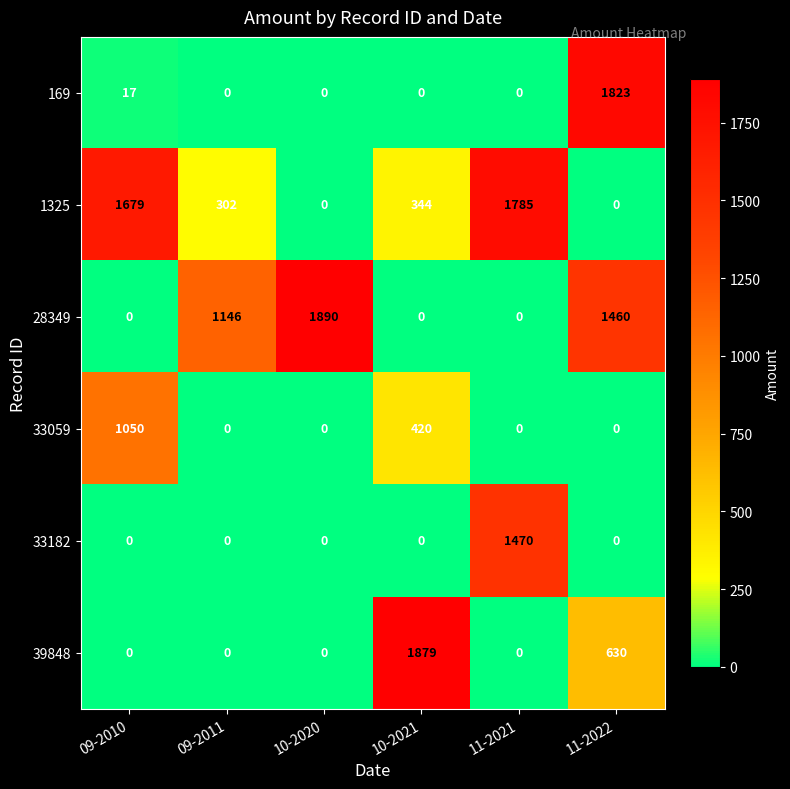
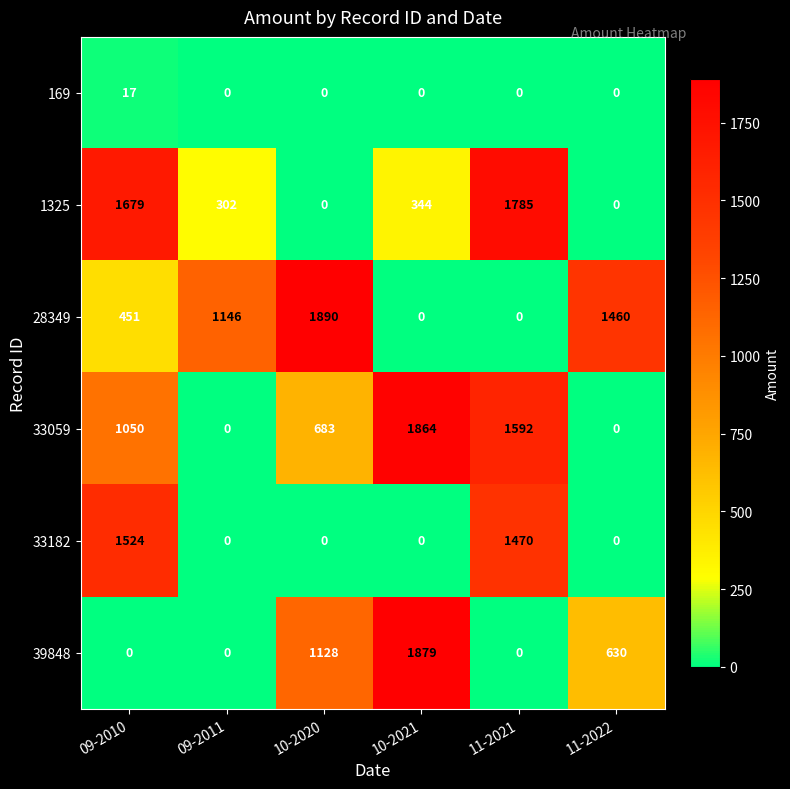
169, 11-2022: 1823 -> 0
28349, 09-2010: 0 -> 451
33059, 10-2020: 0 -> 683
33059, 10-2021: 420 -> 1864
33059, 11-2021: 0 -> 1592
33182, 09-2010: 0 -> 1524
39848, 10-2020: 0 -> 1128
